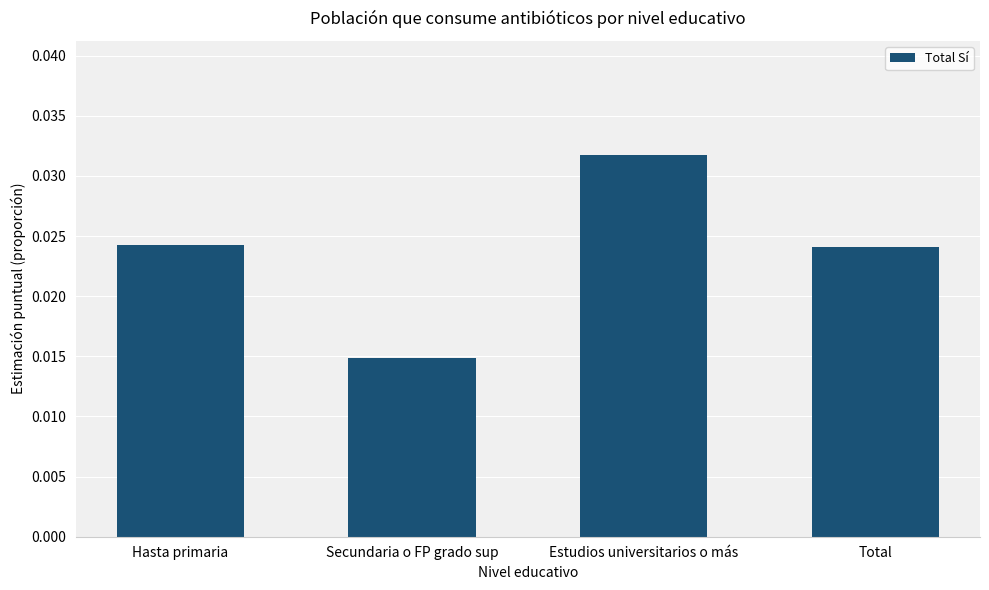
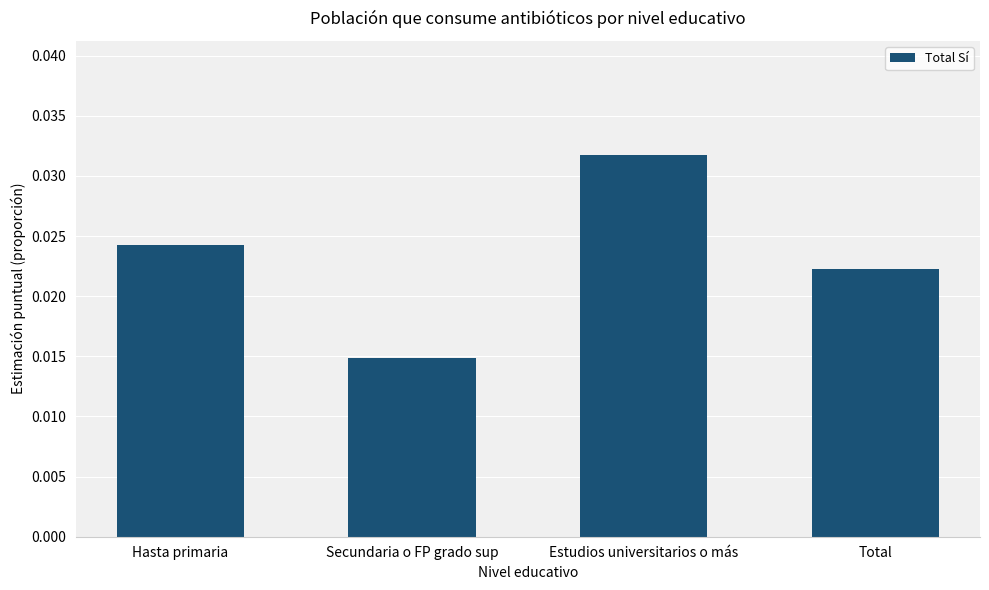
Total: 0.0241 -> 0.0222
